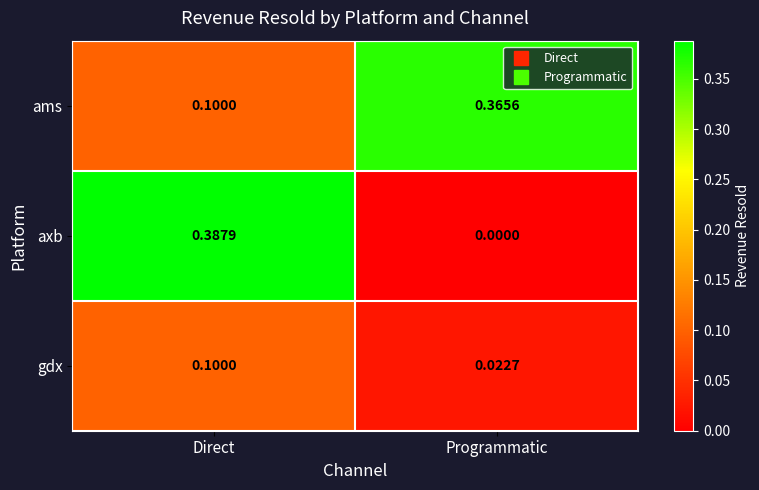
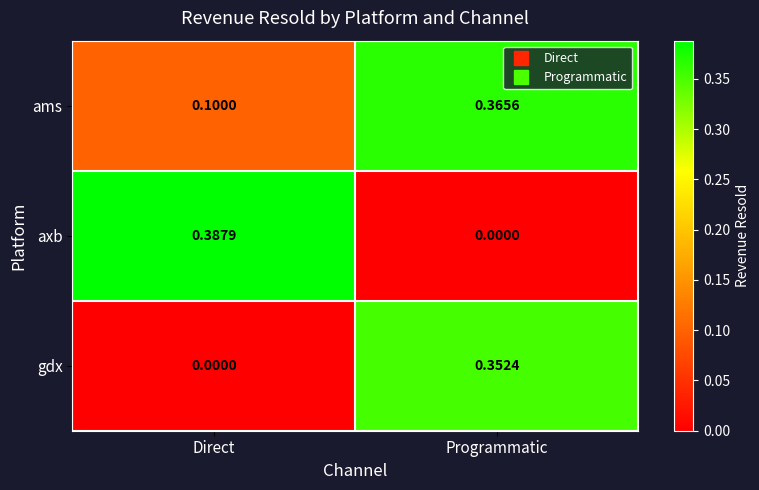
gdx, Direct: 0.1000 -> 0.0000
gdx, Programmatic: 0.0227 -> 0.3524
